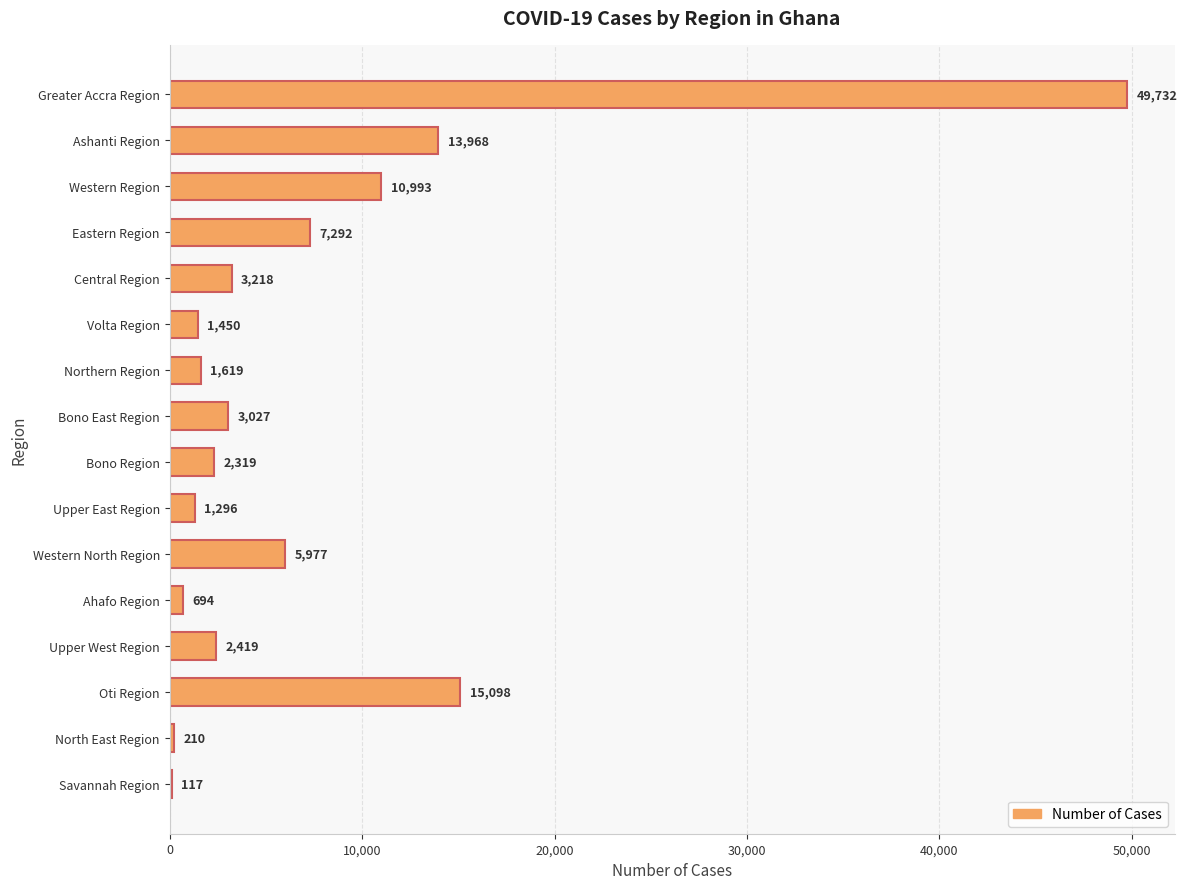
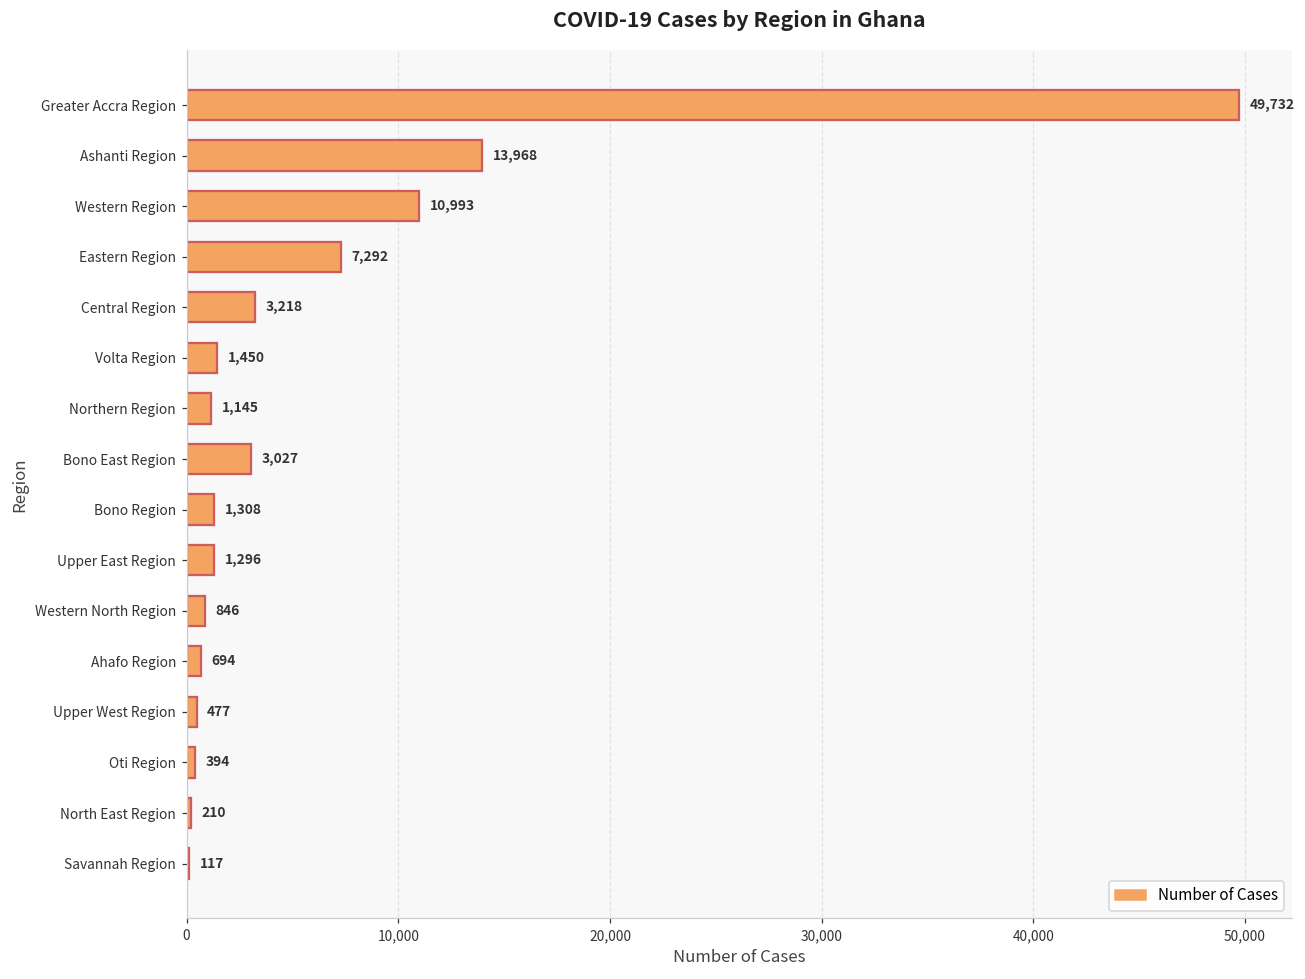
Northern Region: 1,619 -> 1,145
Bono Region: 2,319 -> 1,308
Western North Region: 5,977 -> 846
Upper West Region: 2,419 -> 477
Oti Region: 15,098 -> 394
